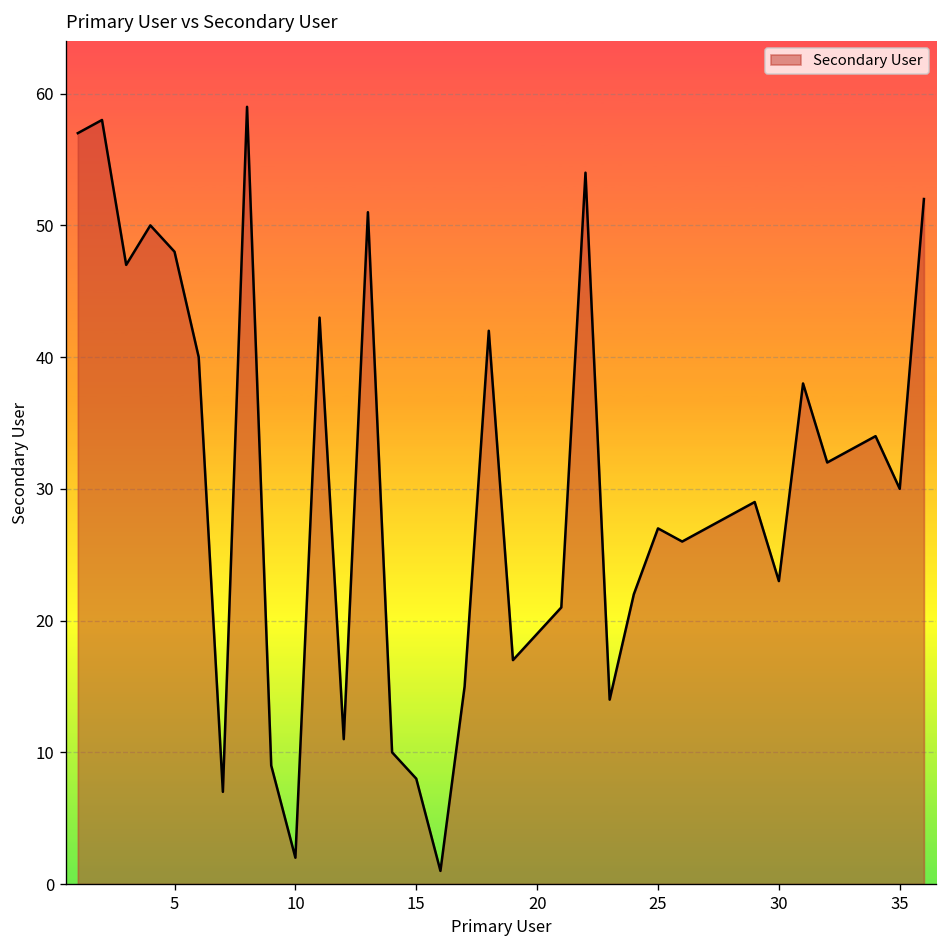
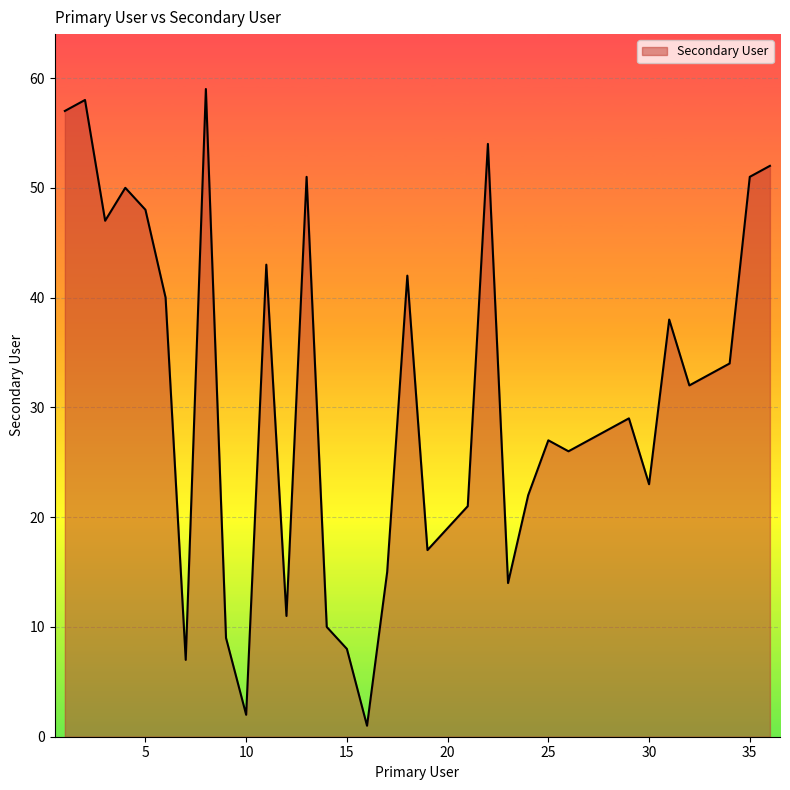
35: 30 -> 51
